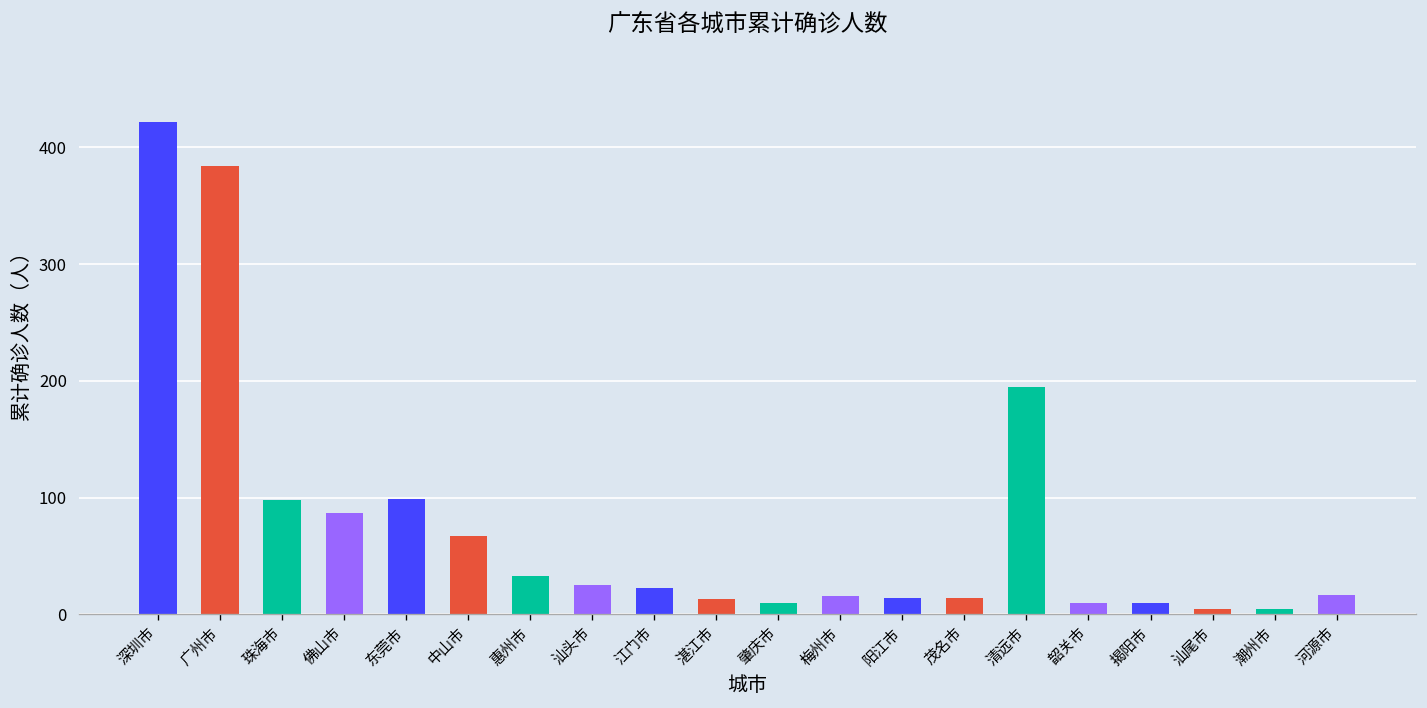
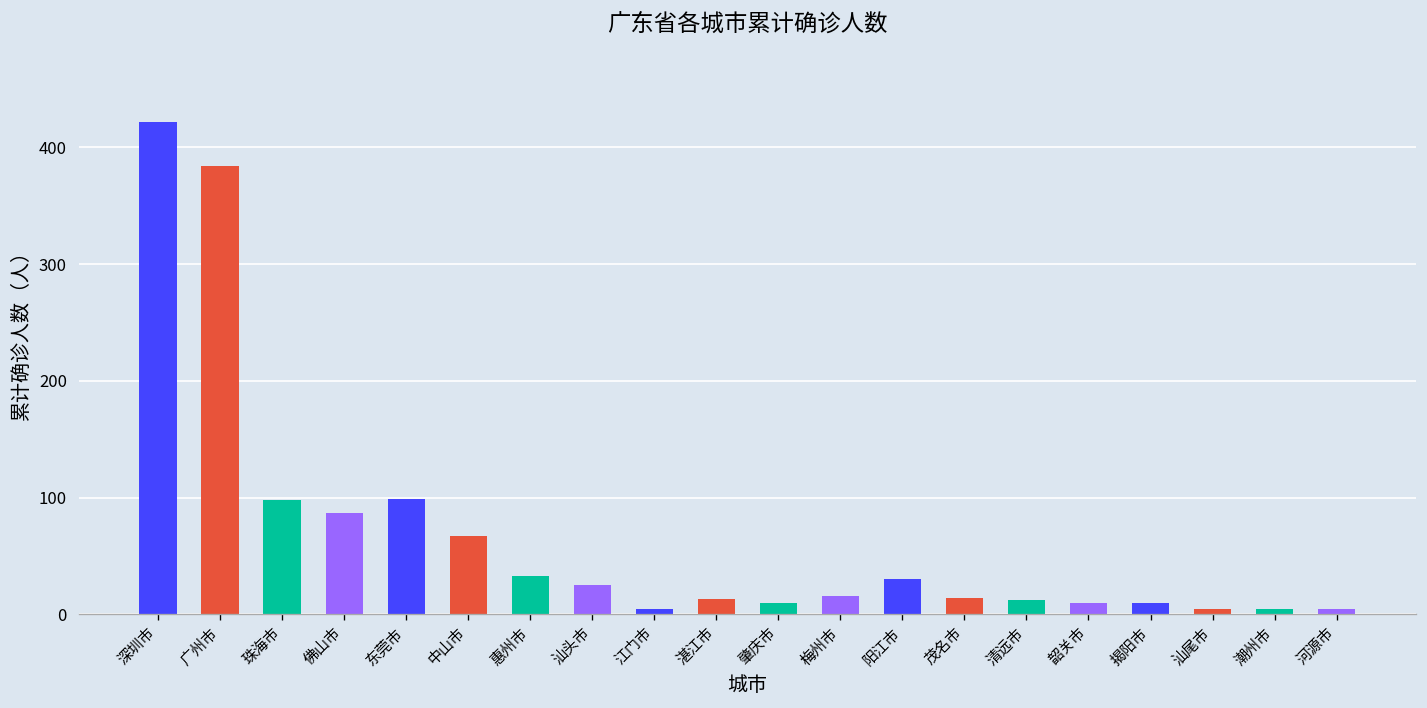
江门市: 20 -> 10
阳江市: 10 -> 30
清远市: 200 -> 10
河源市: 20 -> 10
